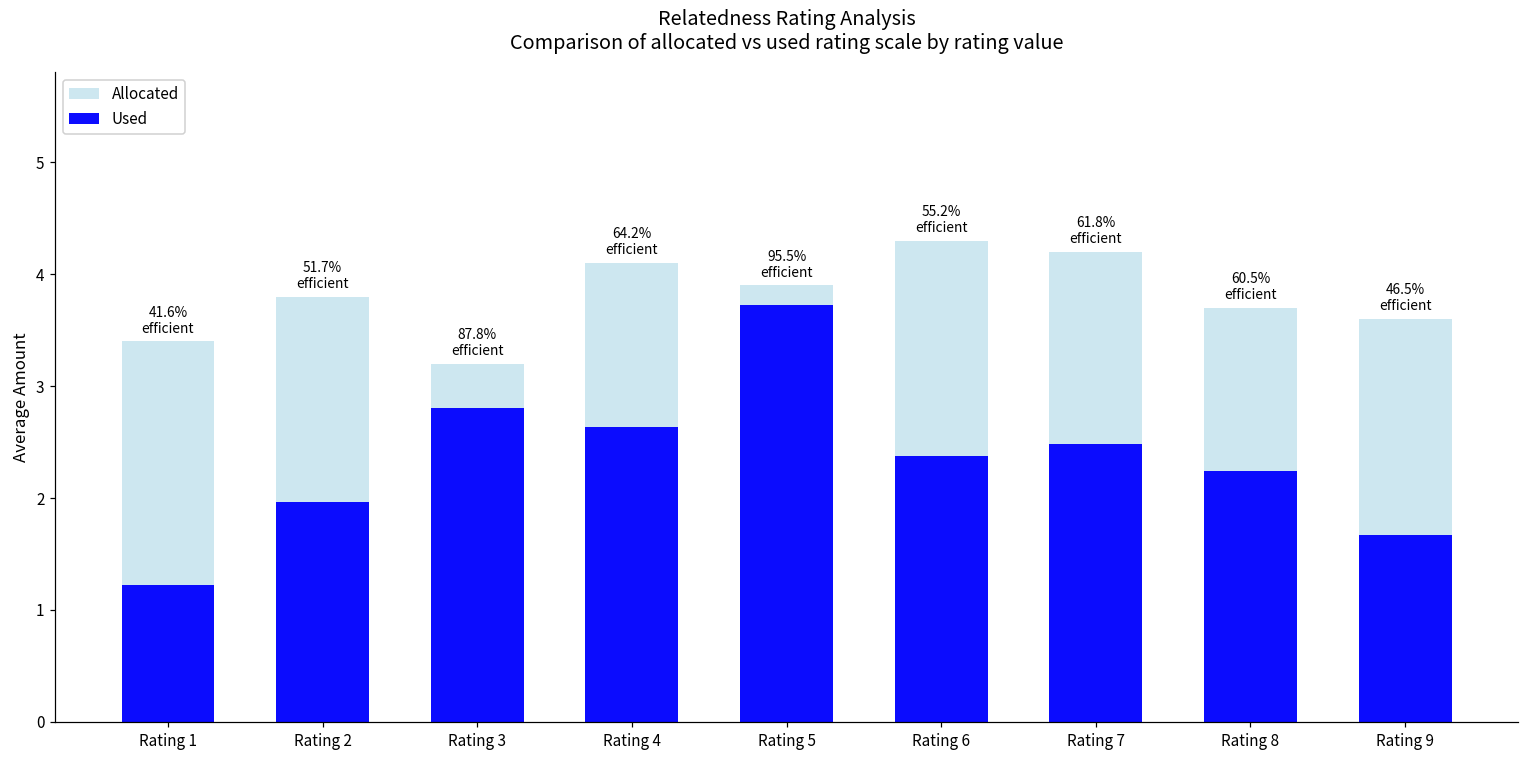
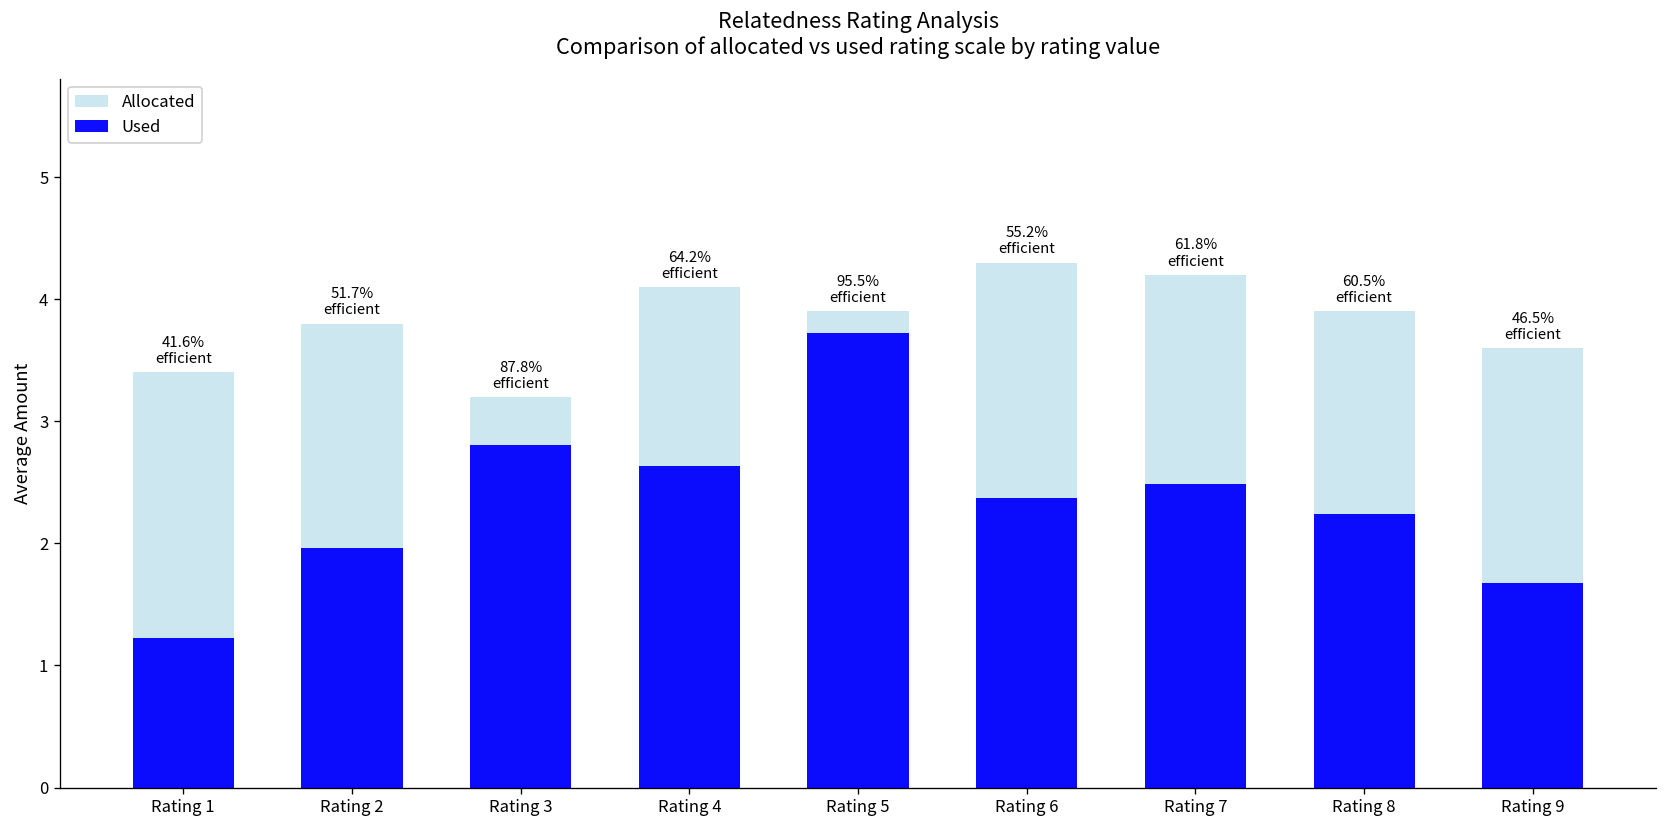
Allocated, Rating 8: 3.7 -> 3.9
